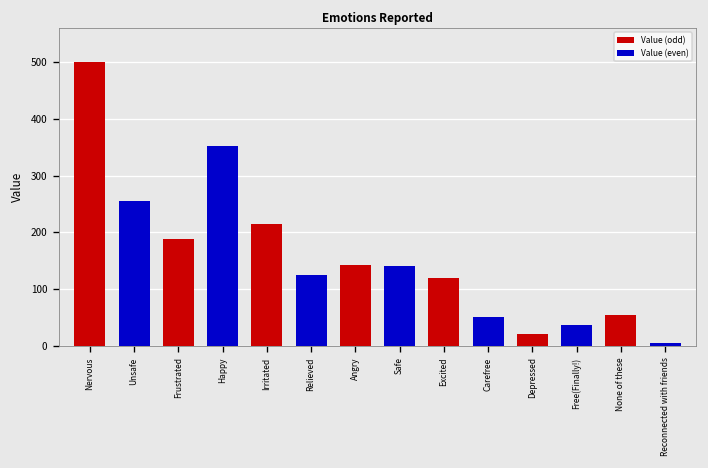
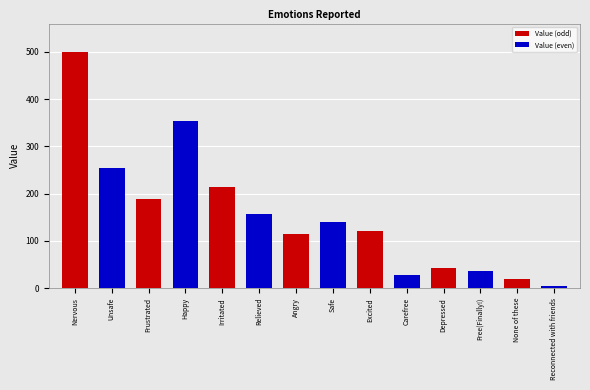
Relieved: 120 -> 160
Angry: 140 -> 120
Carefree: 50 -> 30
Depressed: 20 -> 40
None of these: 50 -> 20
